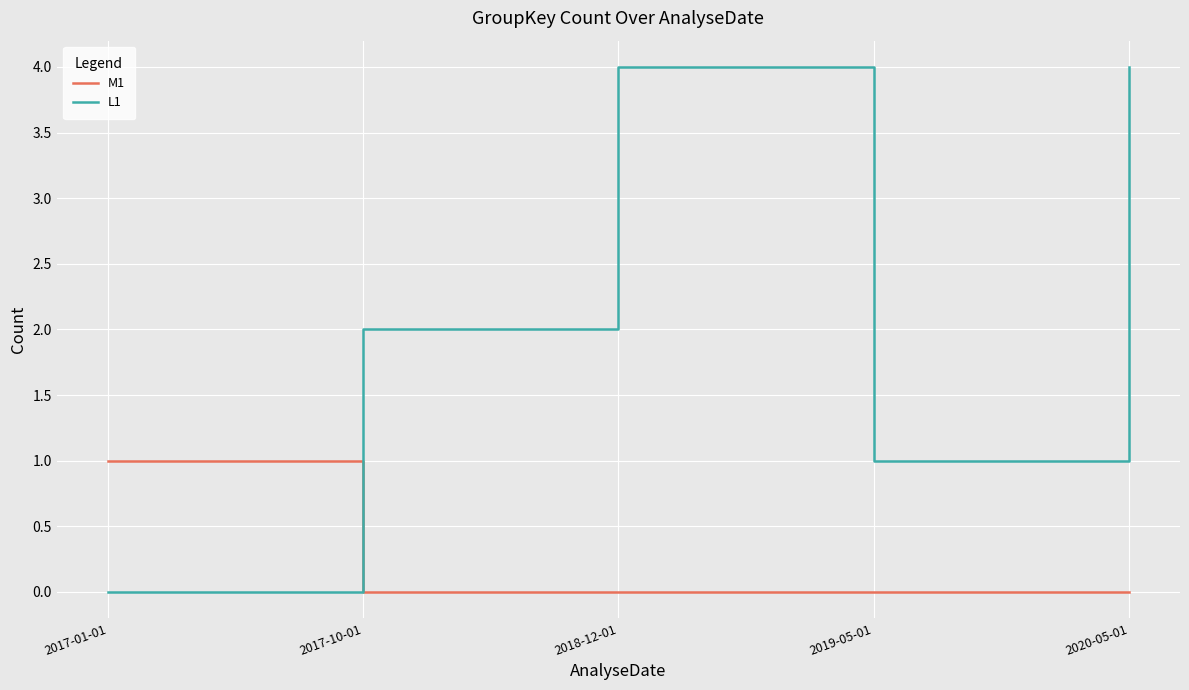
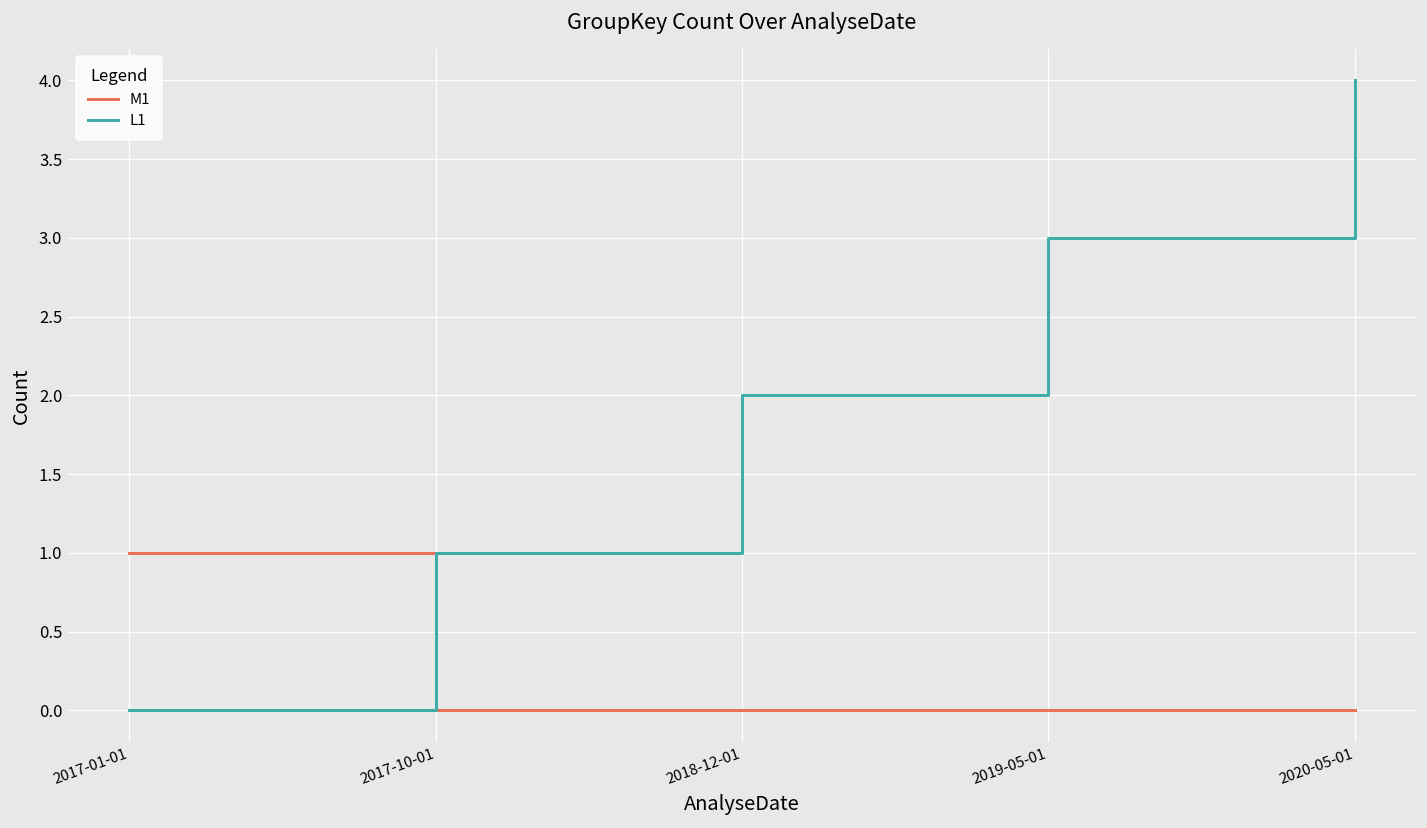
L1, 2017-10-01: 2 -> 1
L1, 2018-12-01: 4 -> 2
L1, 2019-05-01: 1 -> 3
